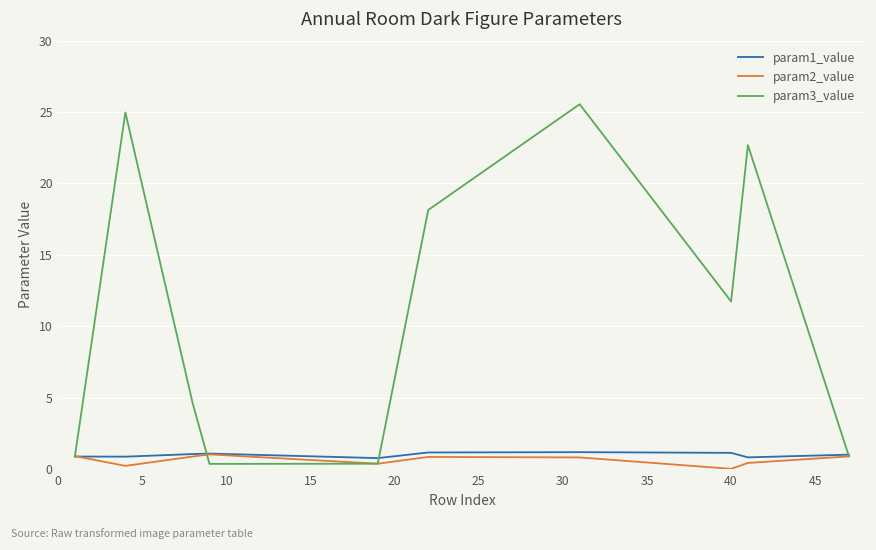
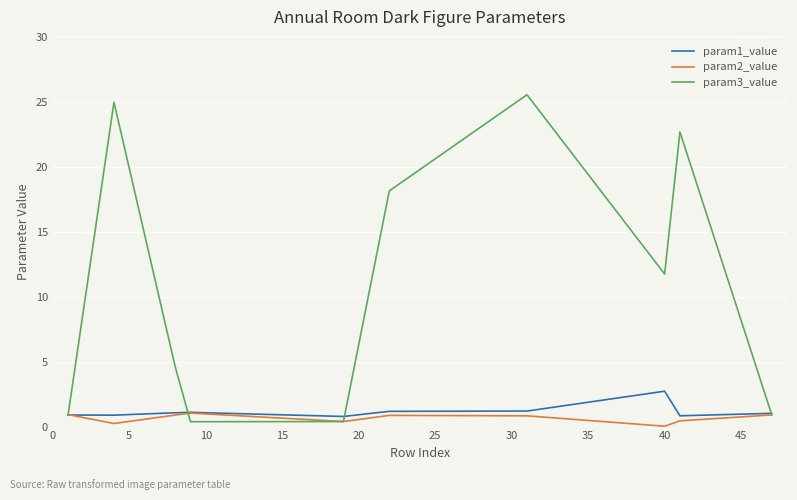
param1_value, 40: 1.1 -> 2.7
